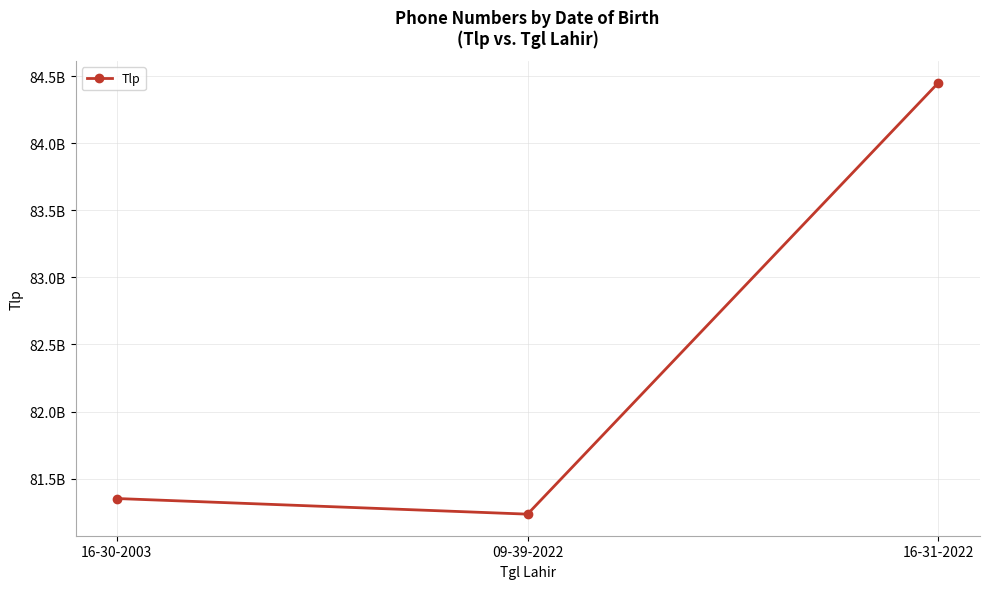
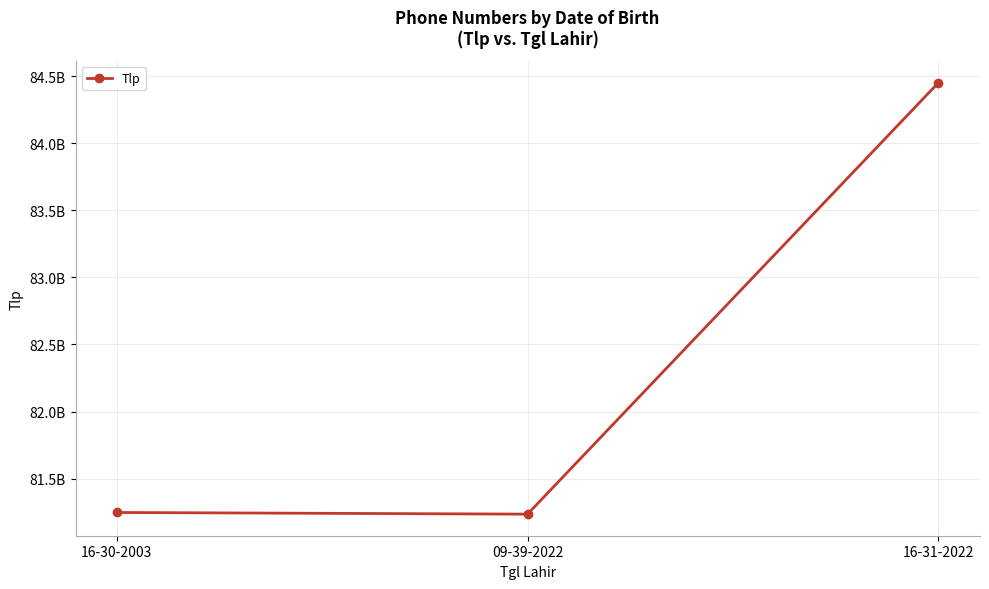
16-30-2003: 81350000000 -> 81250000000
